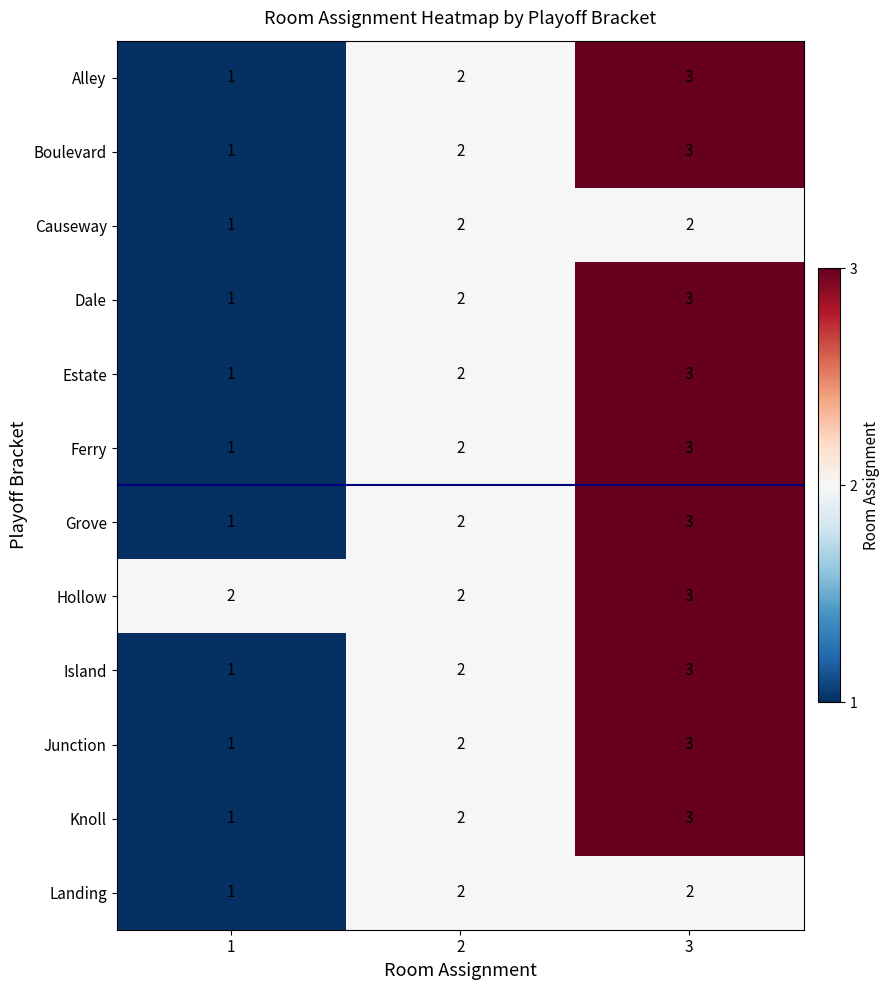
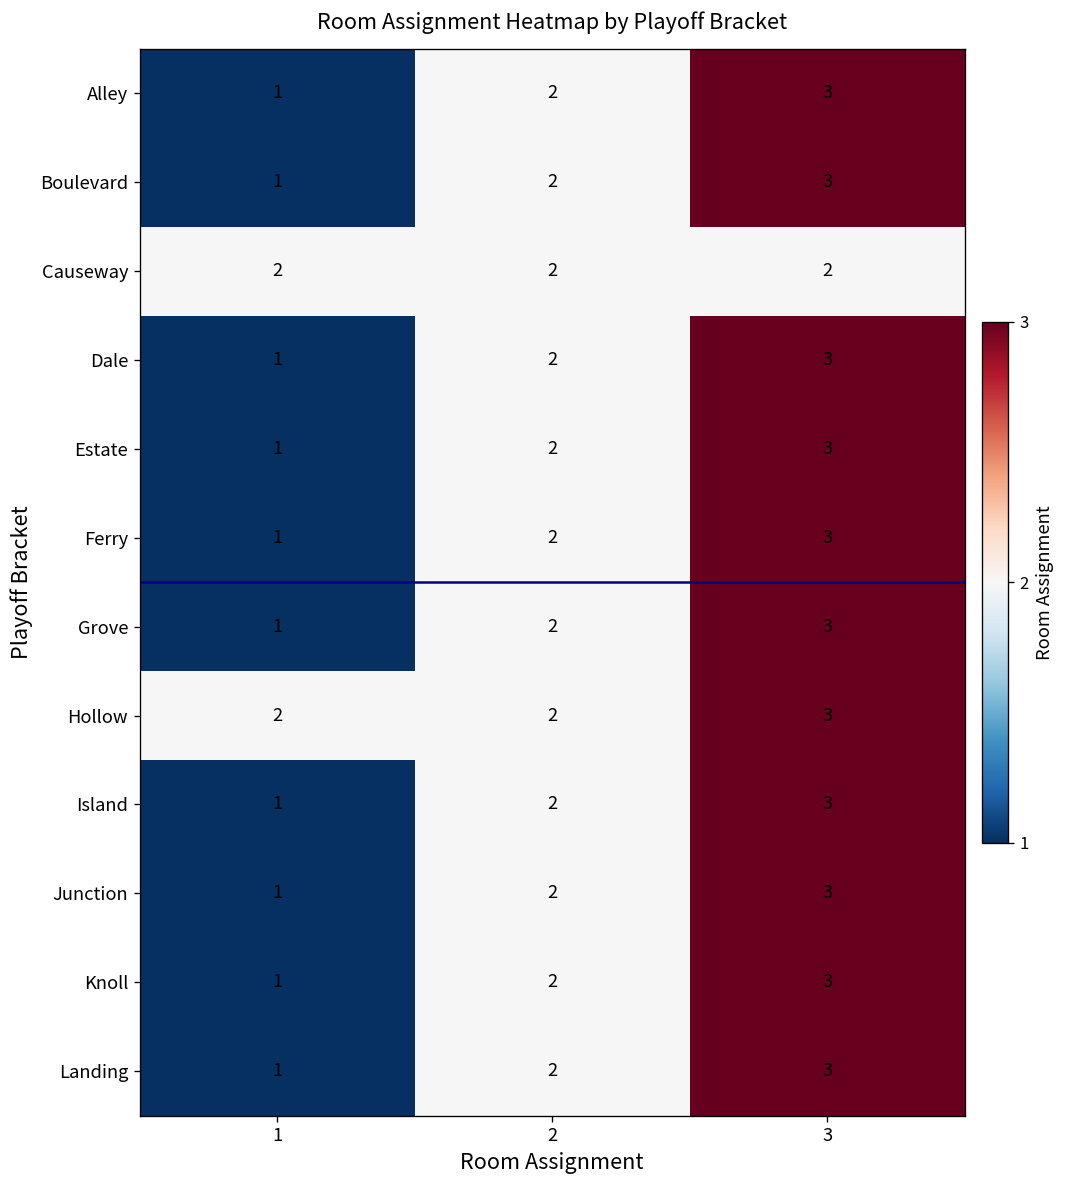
Causeway, 1: 1 -> 2
Landing, 3: 2 -> 3
